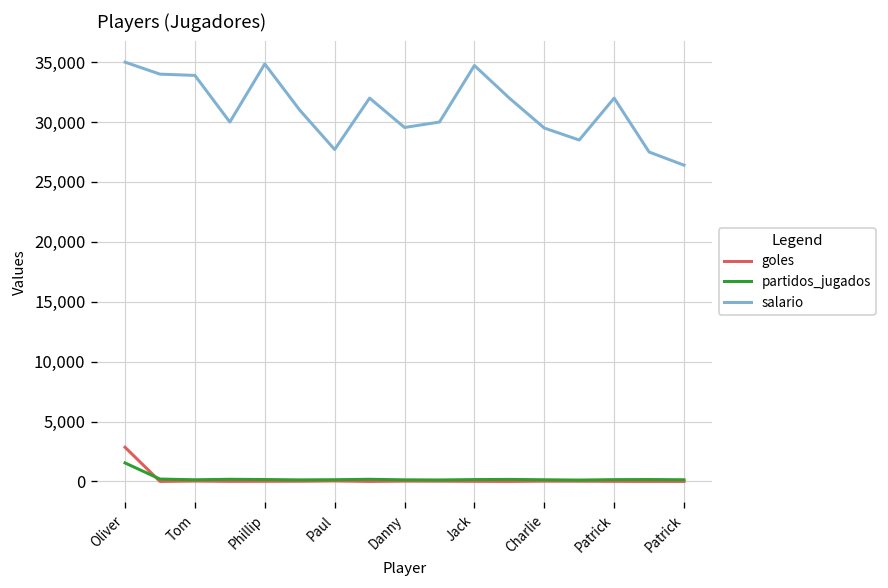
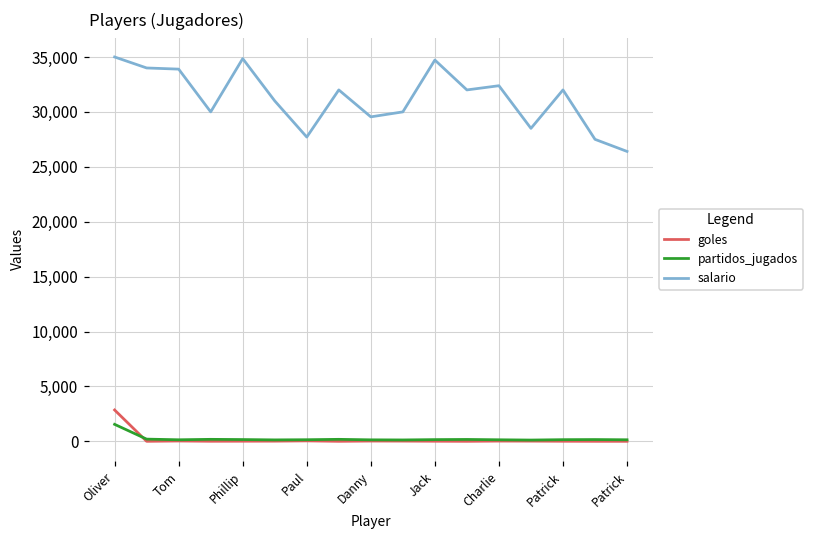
salario, Charlie: 30,000 -> 32,000
